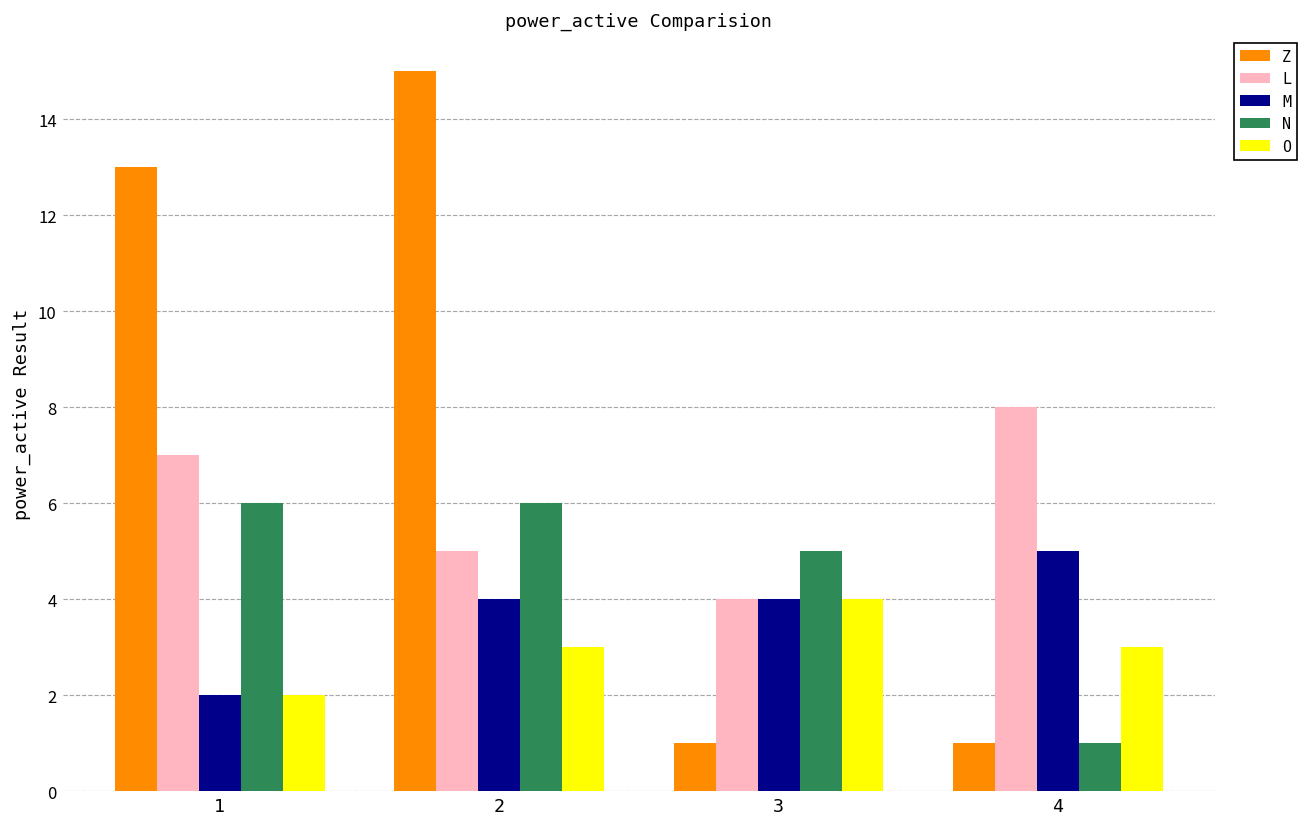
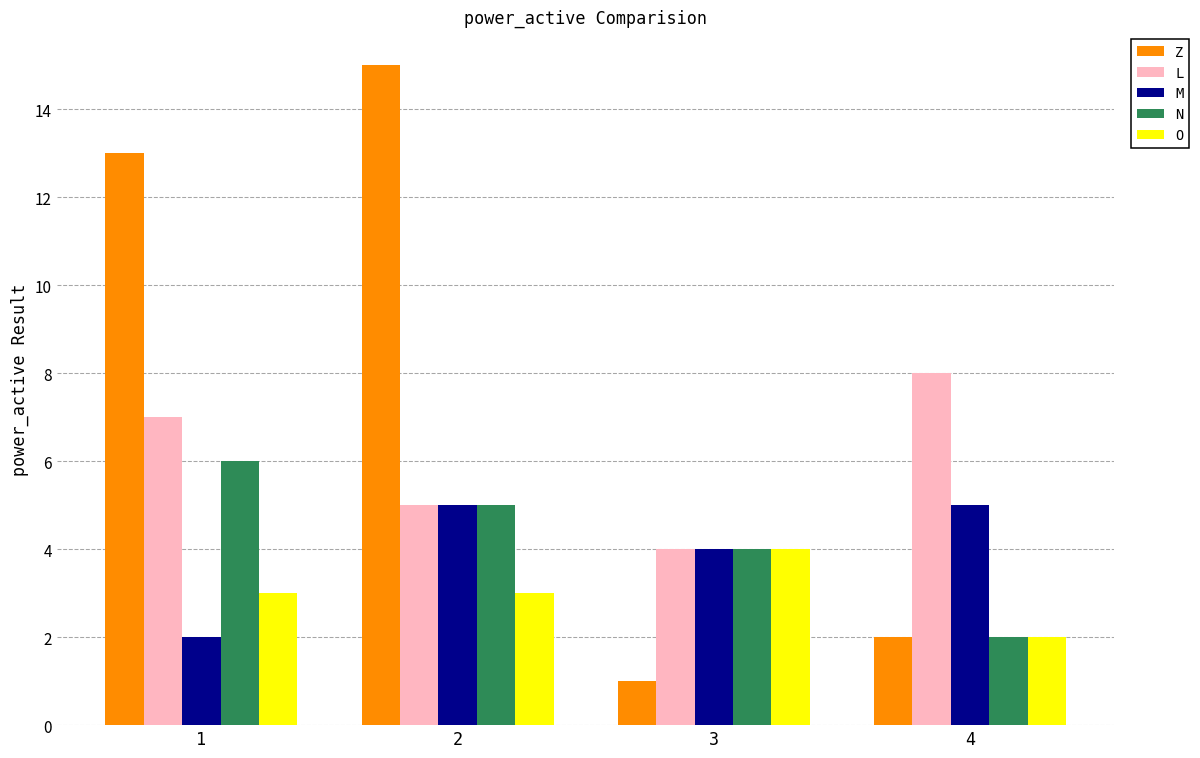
O, 1: 2 -> 3
M, 2: 4 -> 5
N, 2: 6 -> 5
N, 3: 5 -> 4
Z, 4: 1 -> 2
N, 4: 1 -> 2
O, 4: 3 -> 2
